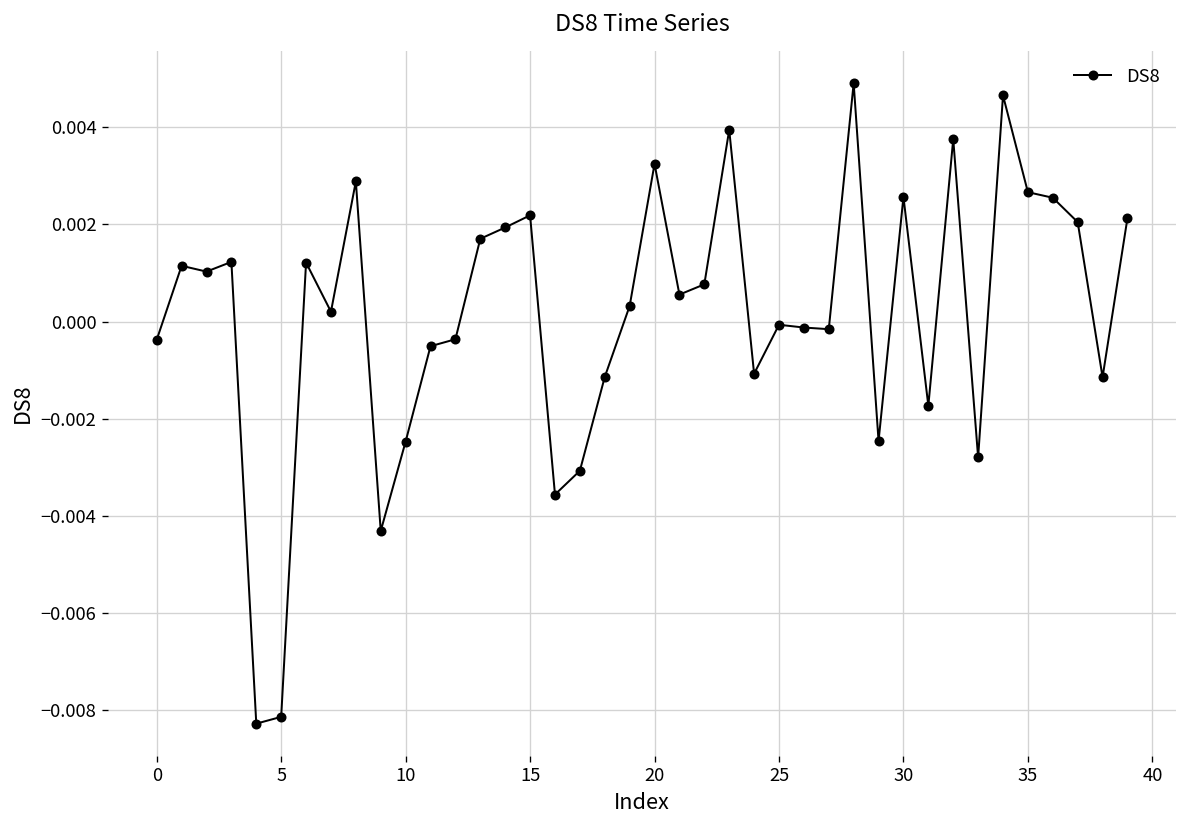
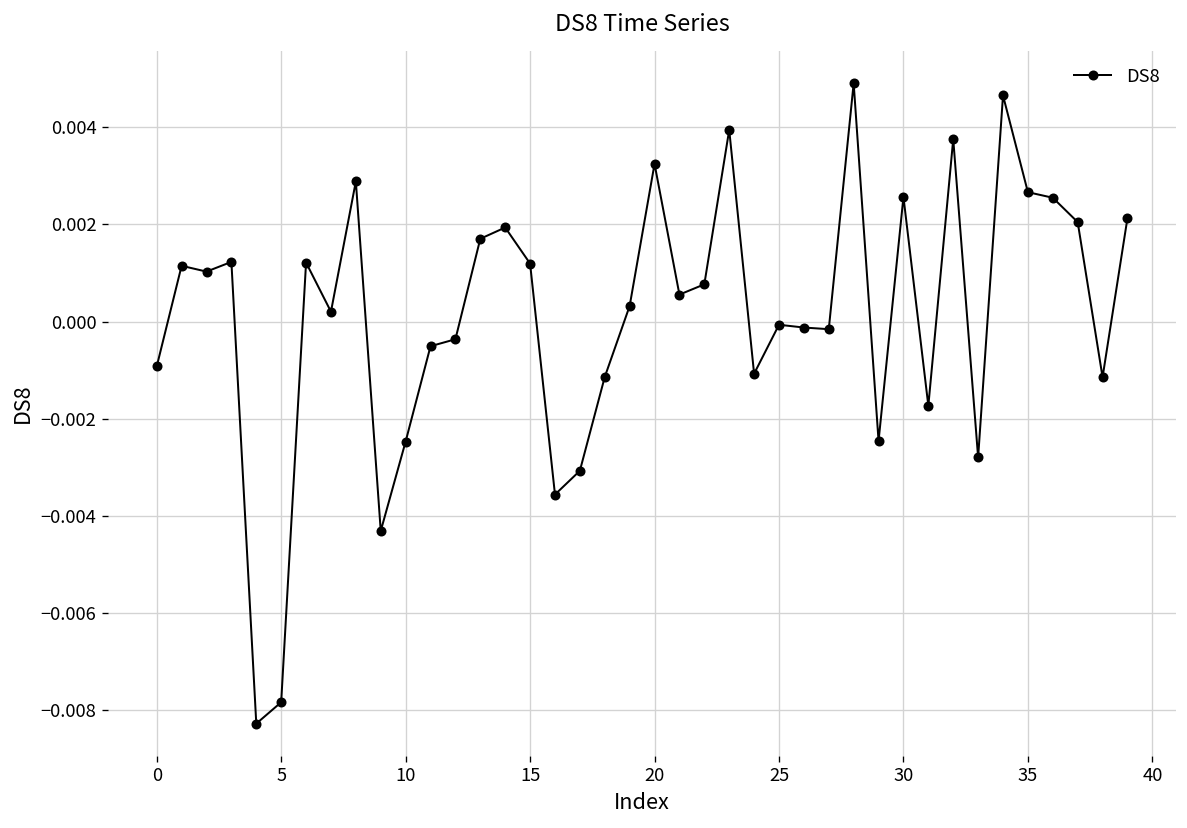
0: -0.0004 -> -0.0009
5: -0.0082 -> -0.0078
15: 0.0022 -> 0.0012
